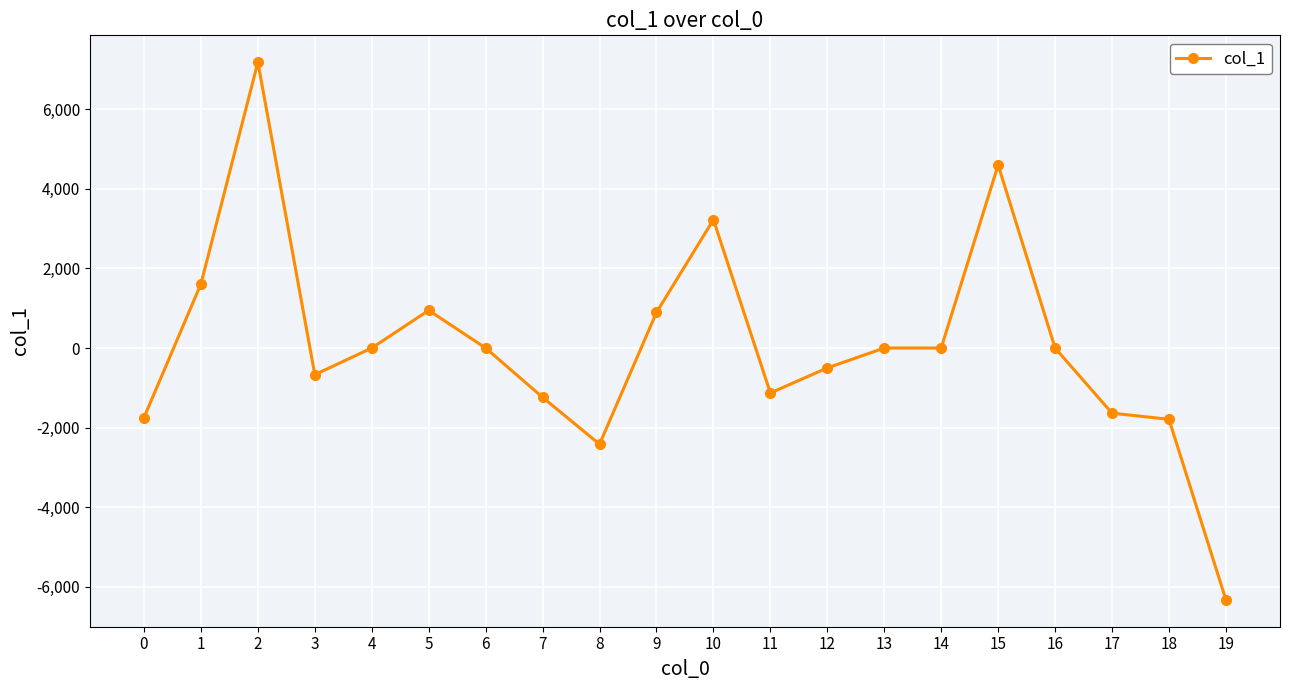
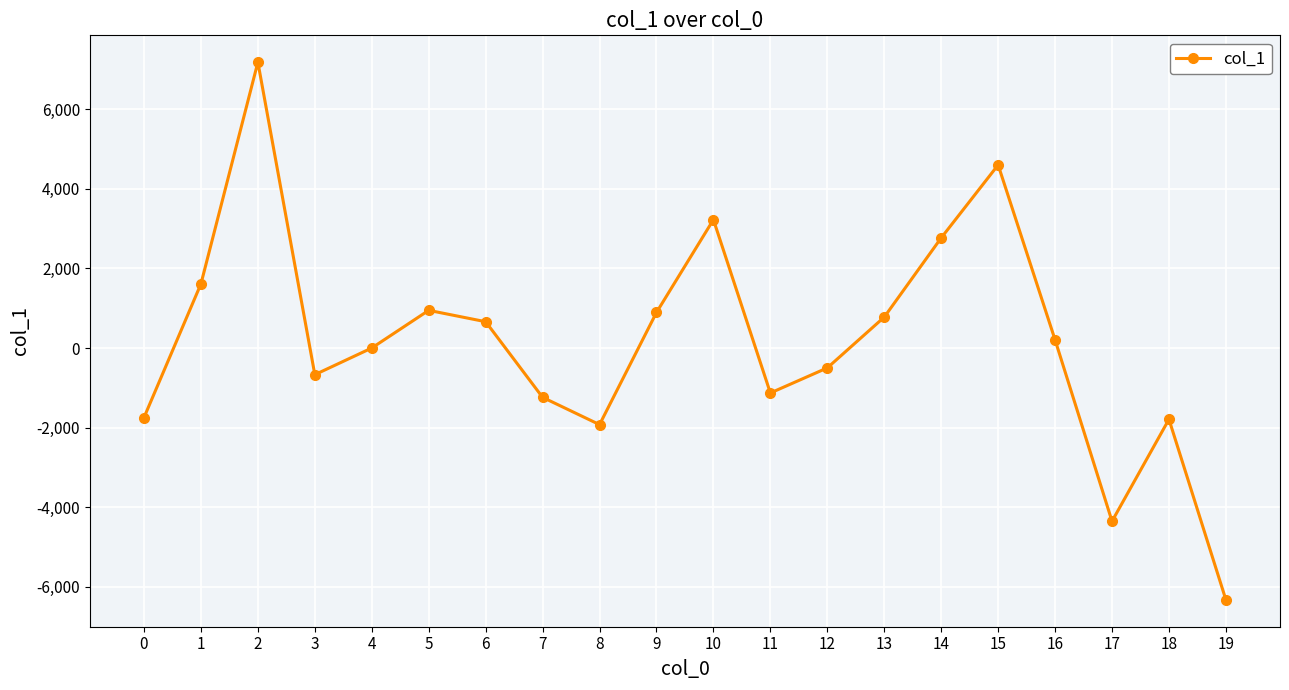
6: 0 -> 700
8: -2,400 -> -1,900
13: 0 -> 800
14: 0 -> 2,800
16: 0 -> 200
17: -1,600 -> -4,400
